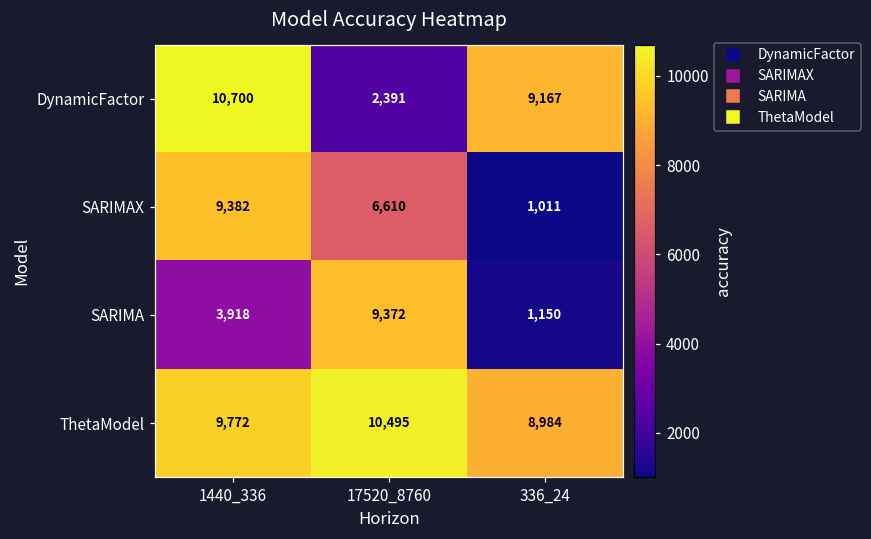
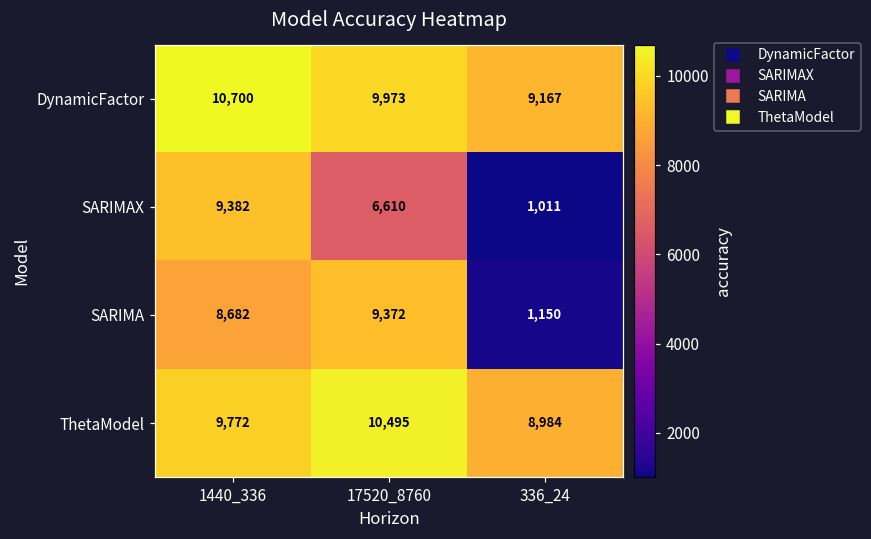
DynamicFactor, 17520_8760: 2,391 -> 9,973
SARIMA, 1440_336: 3,918 -> 8,682
